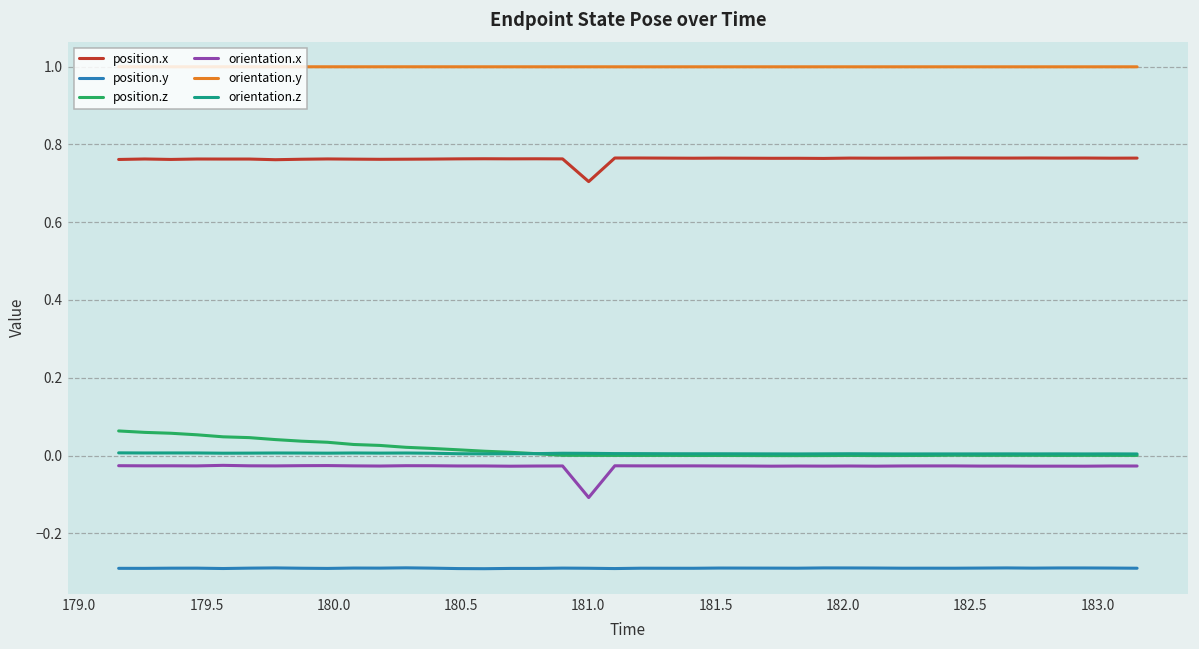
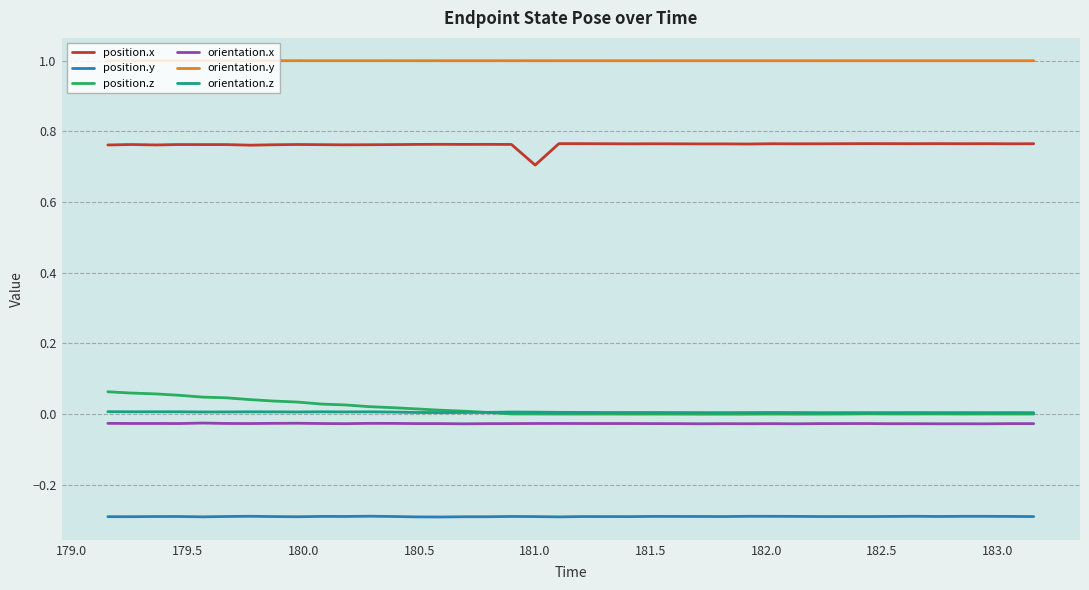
orientation.x, 181.0: -0.11 -> -0.03
